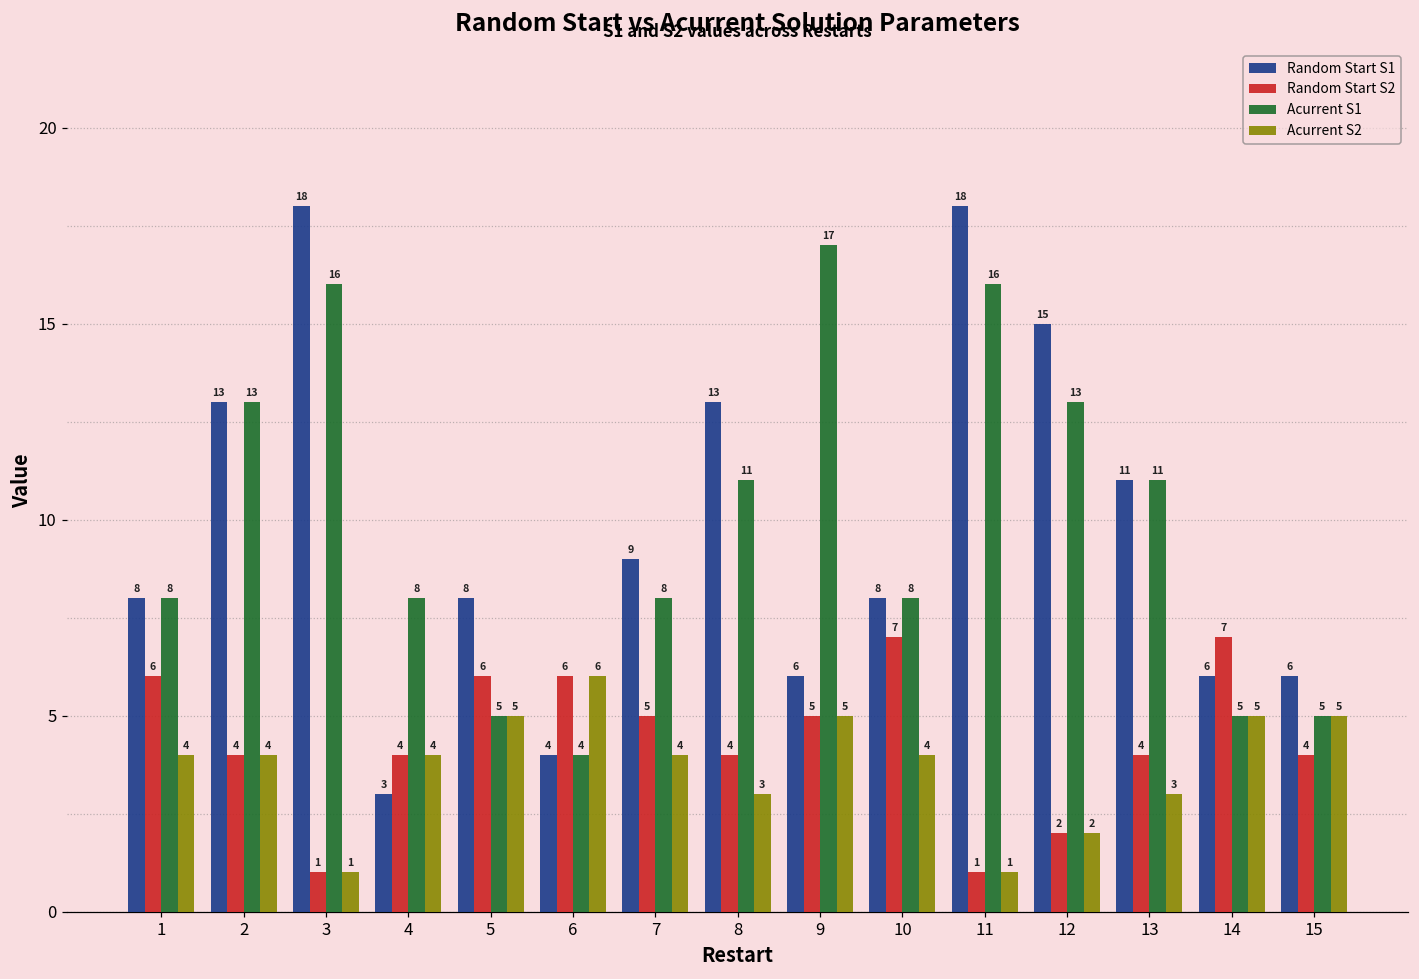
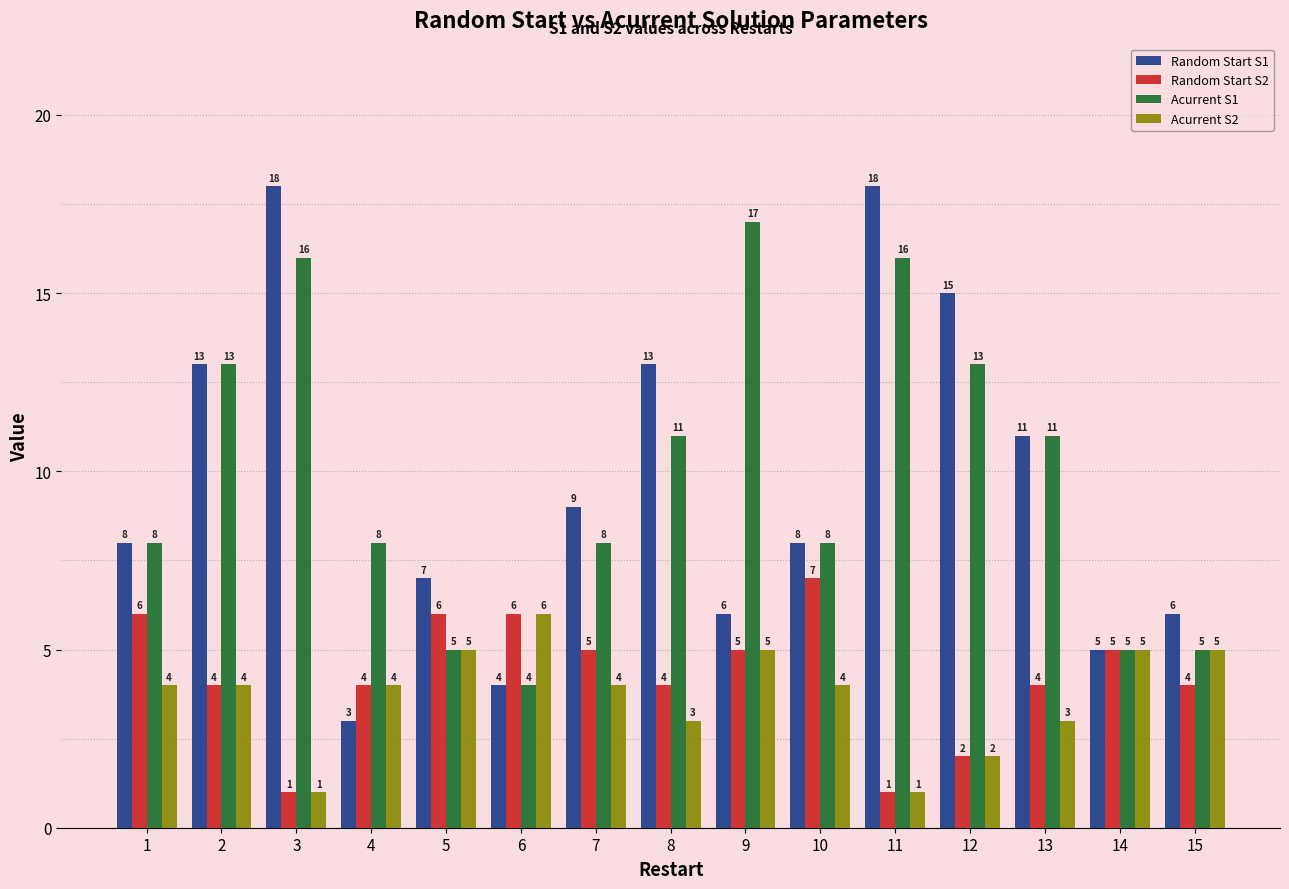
Random Start S1, 5: 8 -> 7
Random Start S1, 14: 6 -> 5
Random Start S2, 14: 7 -> 5
